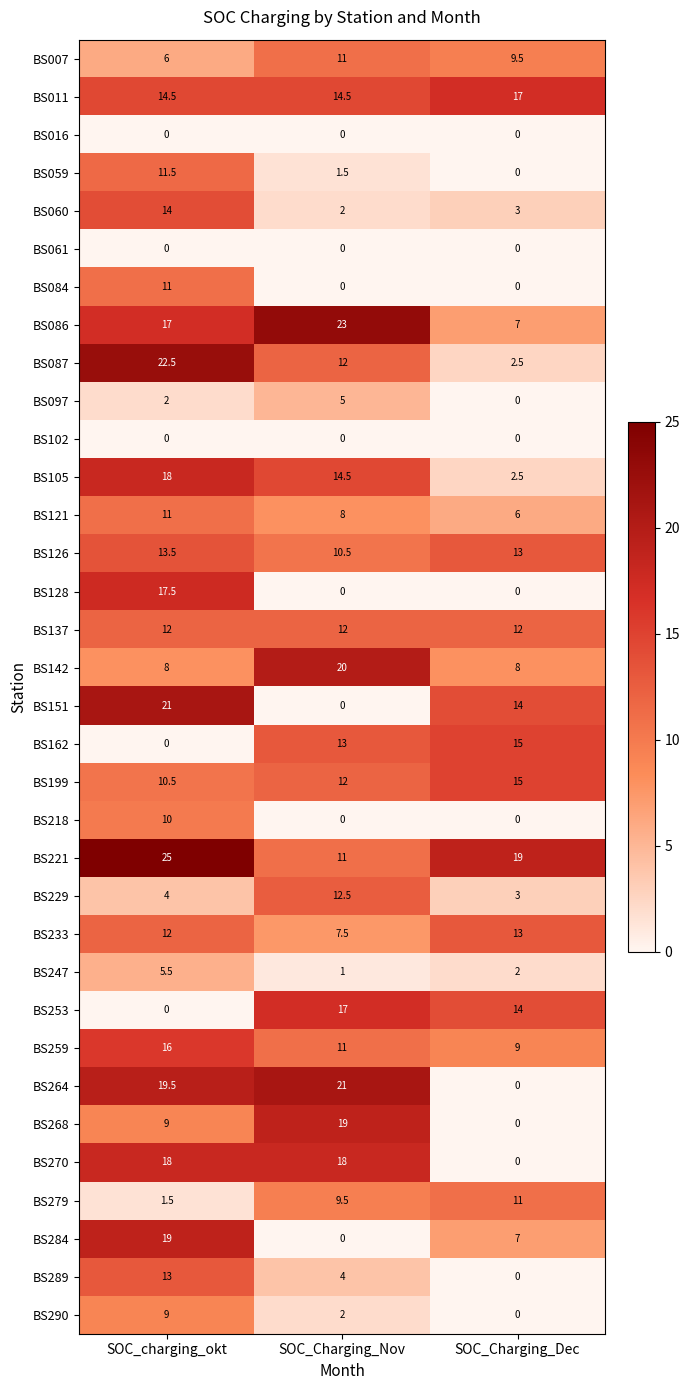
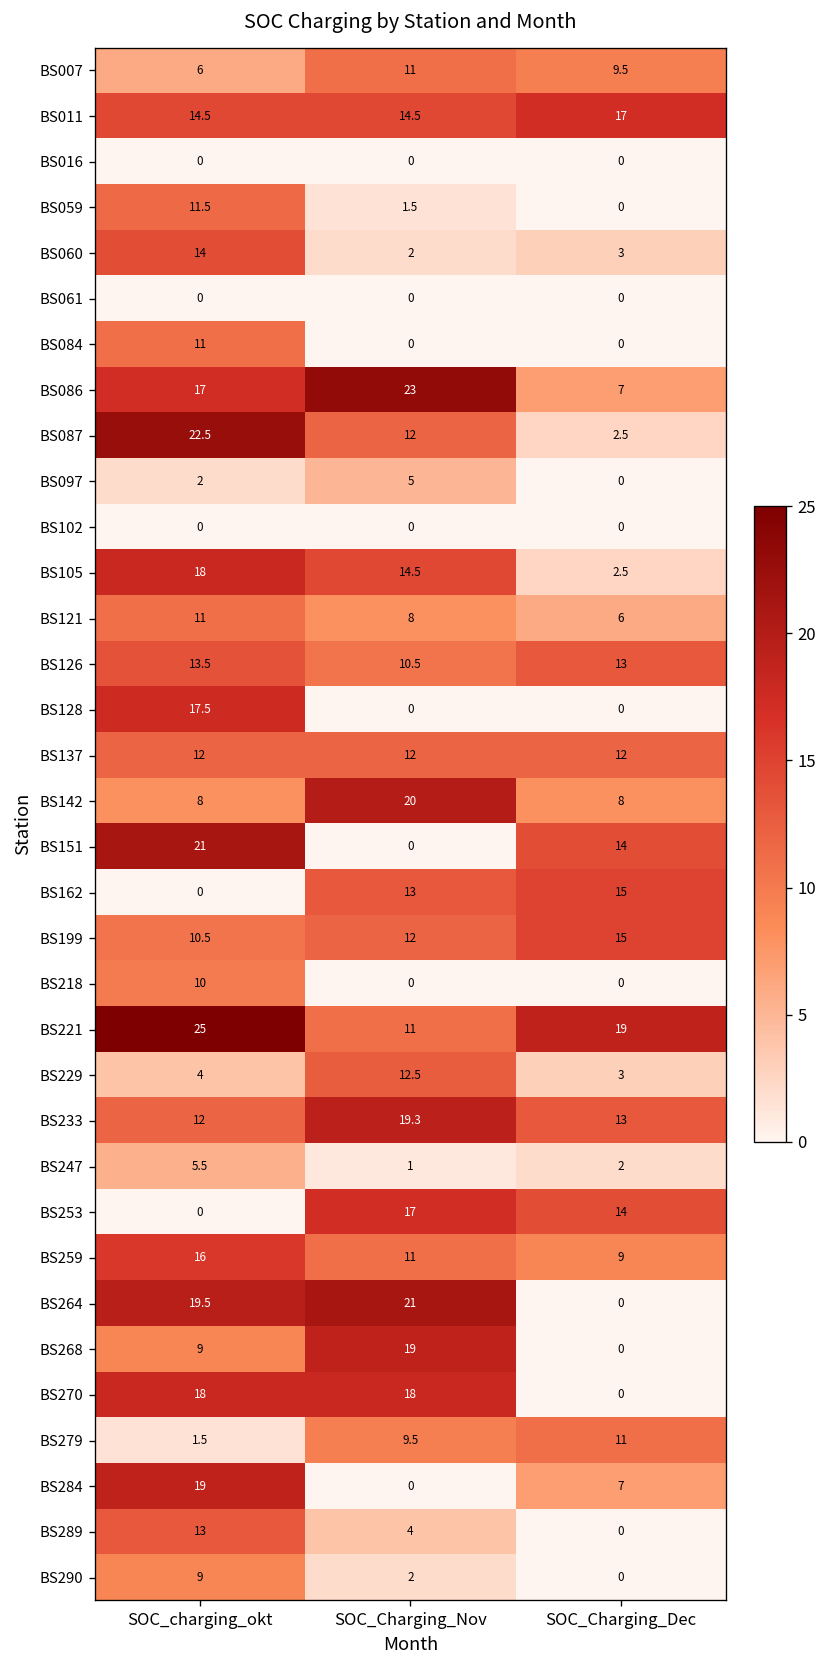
BS233, SOC_Charging_Nov: 7.5 -> 19.3
